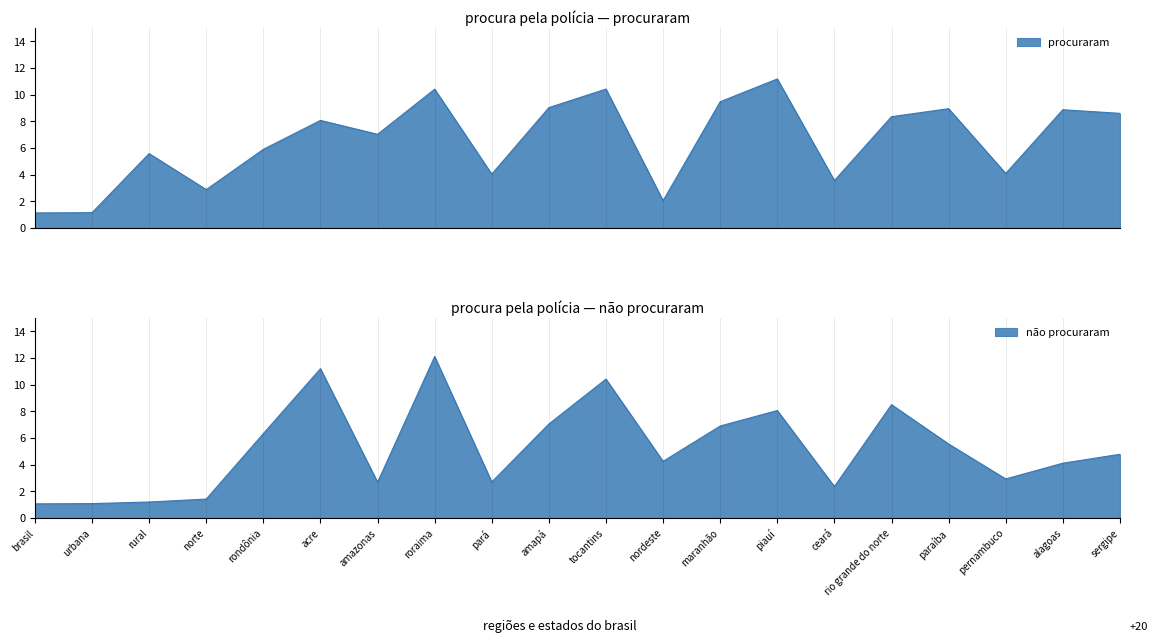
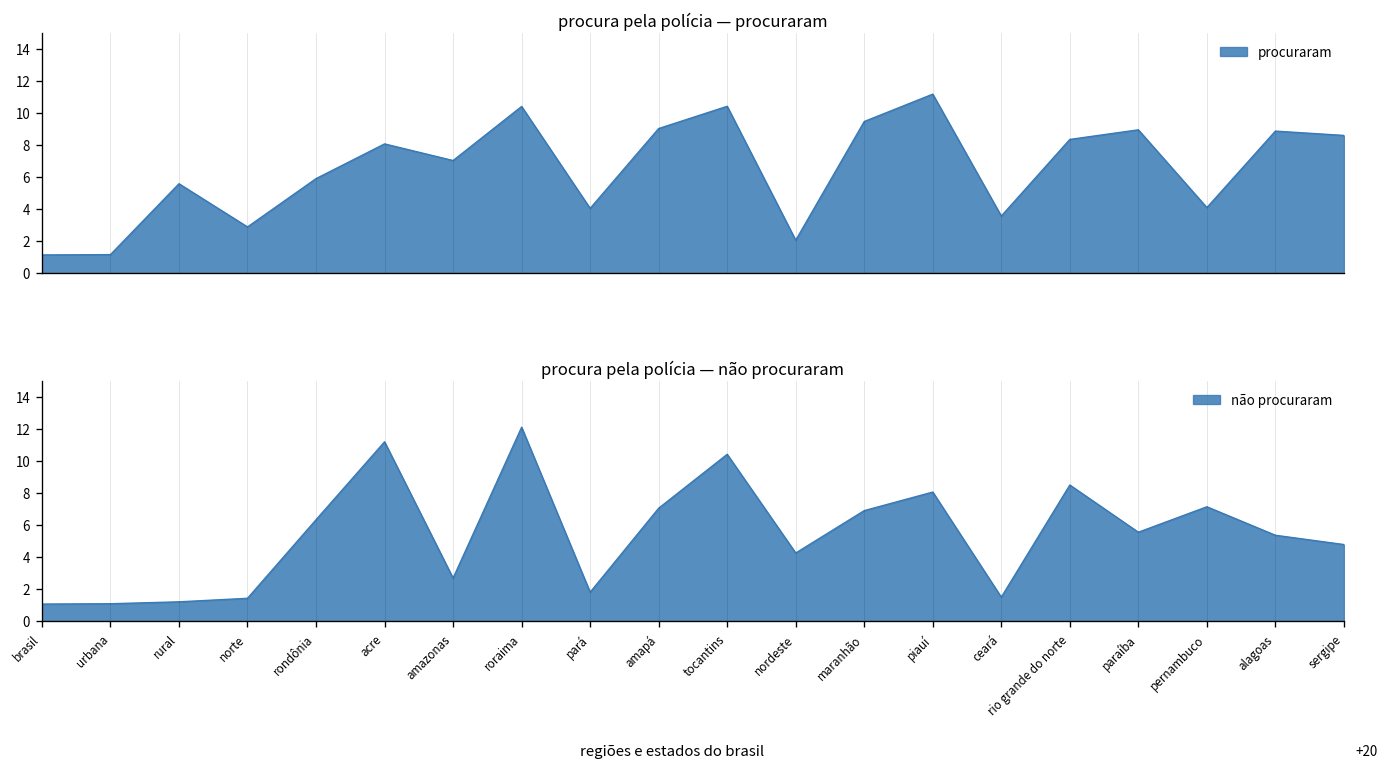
procura pela polícia — não procuraram, pará: 2.7 -> 1.8
procura pela polícia — não procuraram, ceará: 2.4 -> 1.5
procura pela polícia — não procuraram, pernambuco: 2.9 -> 7.1
procura pela polícia — não procuraram, alagoas: 4.1 -> 5.4
